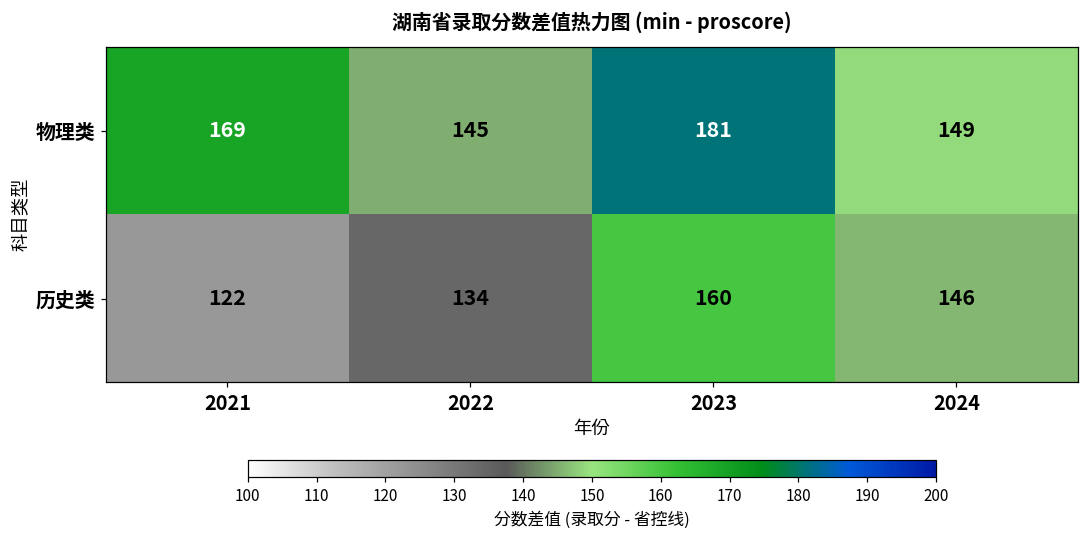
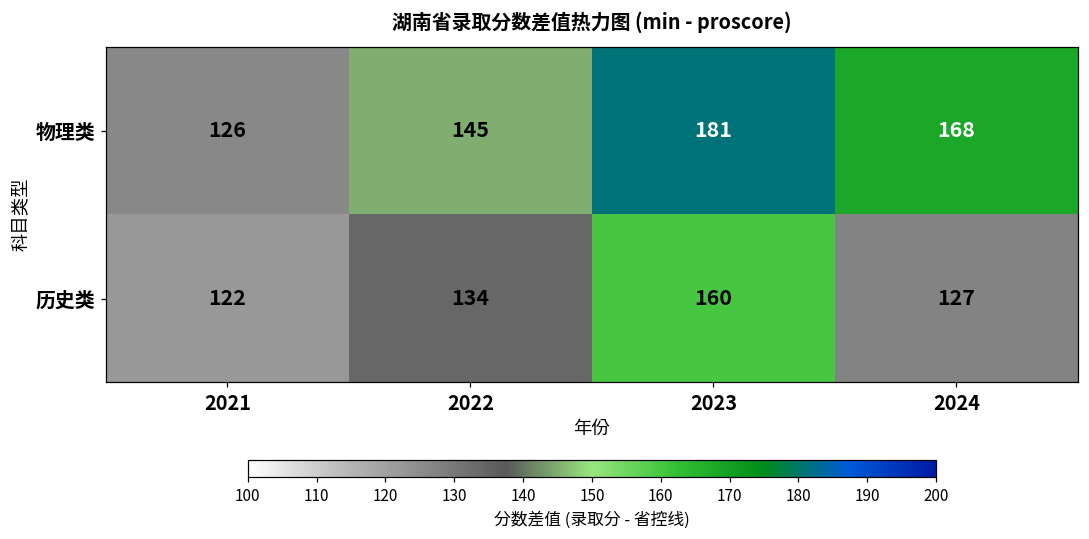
物理类, 2021: 169 -> 126
物理类, 2024: 149 -> 168
历史类, 2024: 146 -> 127
